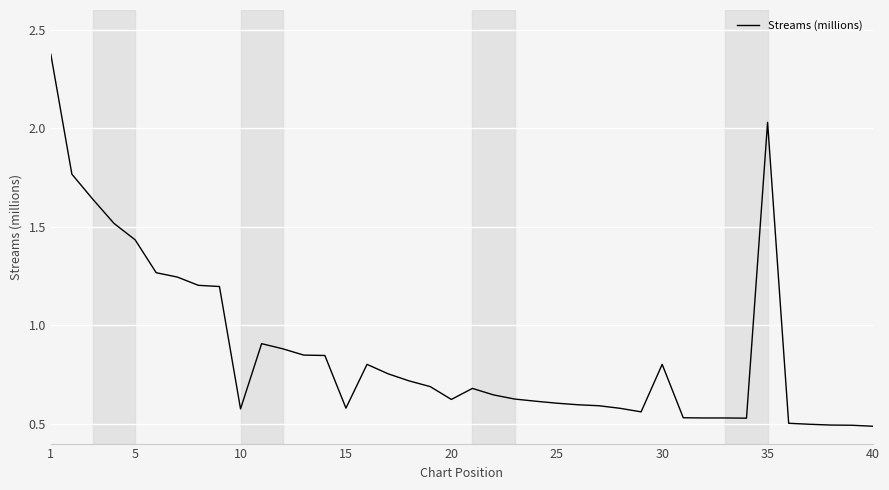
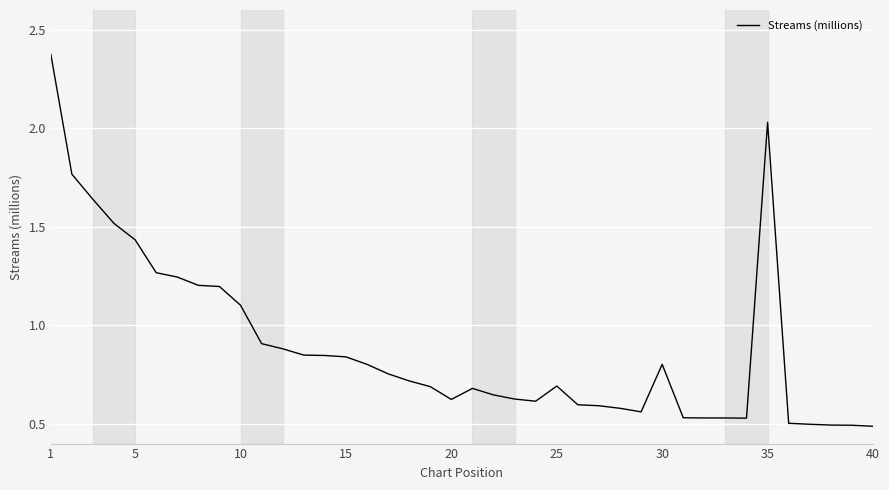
10: 0.58 -> 1.10
15: 0.58 -> 0.84
25: 0.61 -> 0.69
